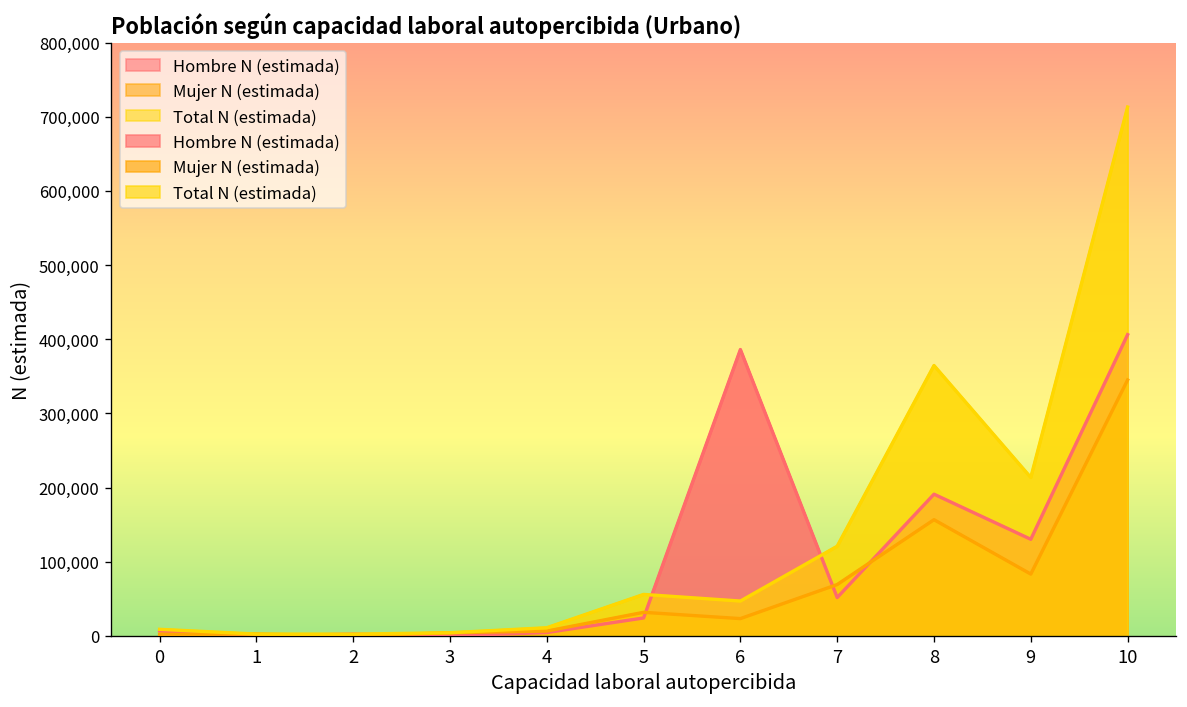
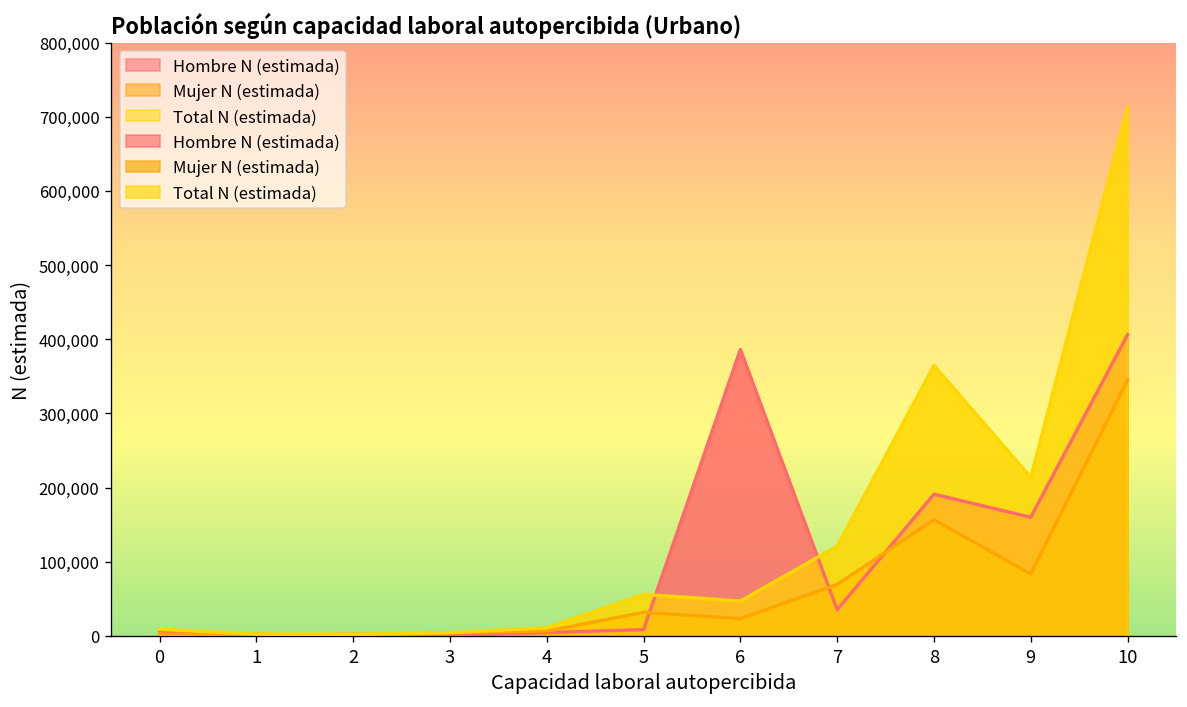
Hombre N (estimada), 5: 20,000 -> 10,000
Hombre N (estimada), 7: 50,000 -> 40,000
Hombre N (estimada), 9: 130,000 -> 160,000
